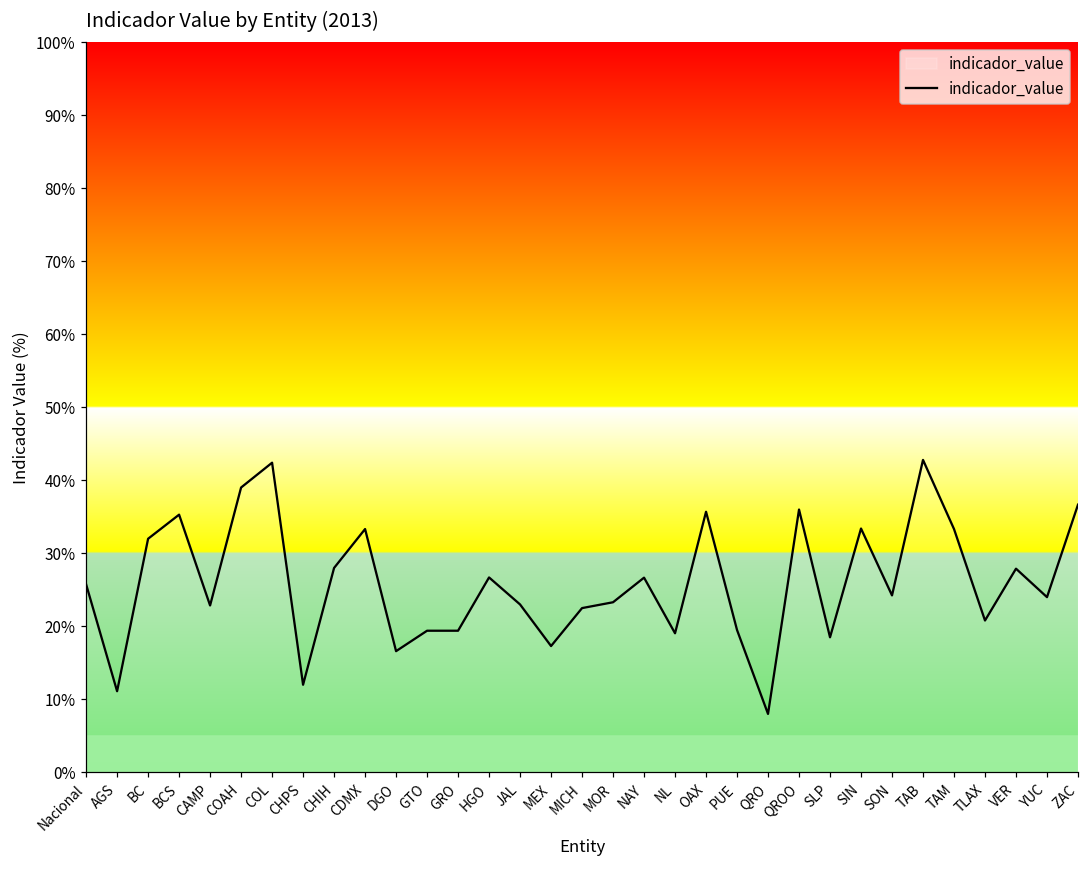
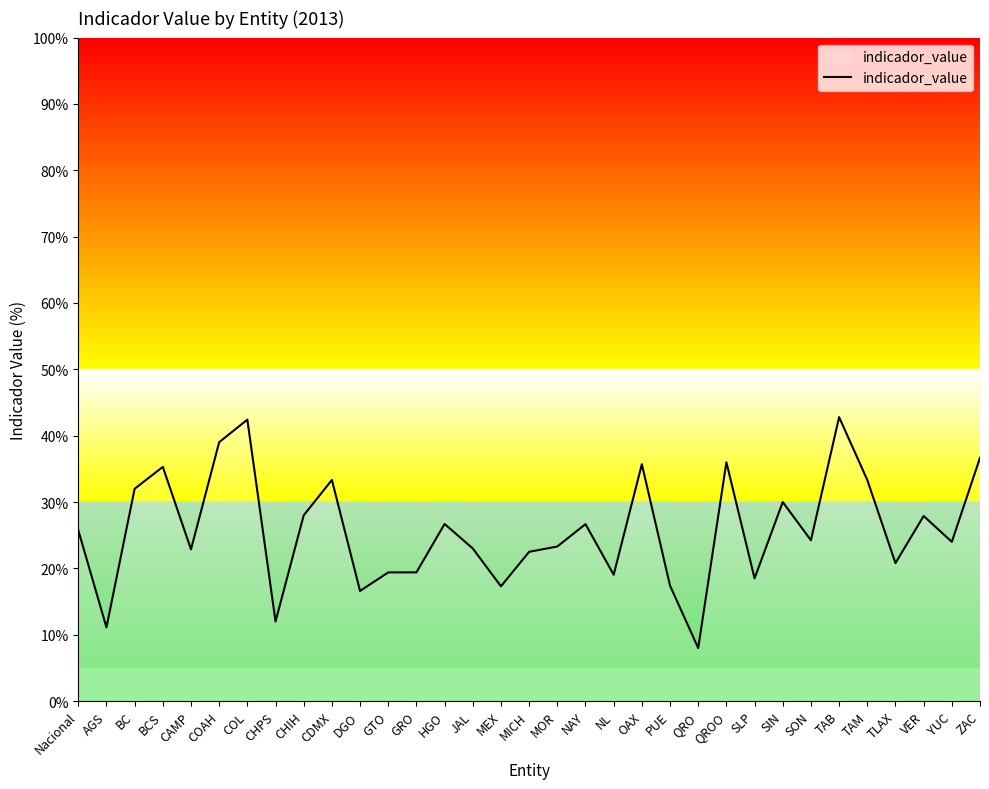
PUE: 20% -> 17%
SIN: 33% -> 30%
